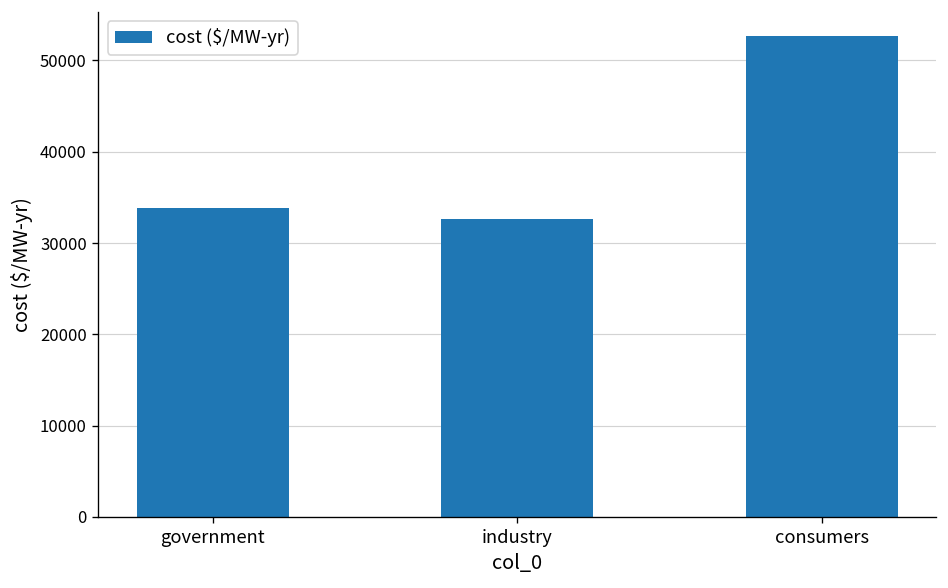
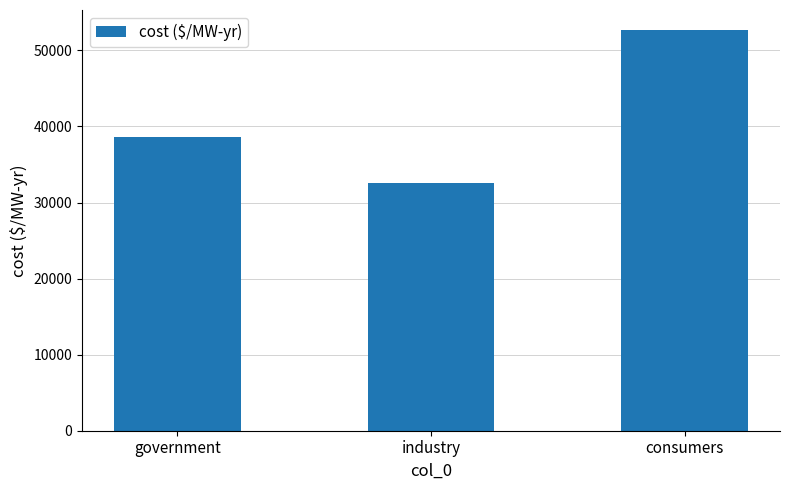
government: 34000 -> 39000
